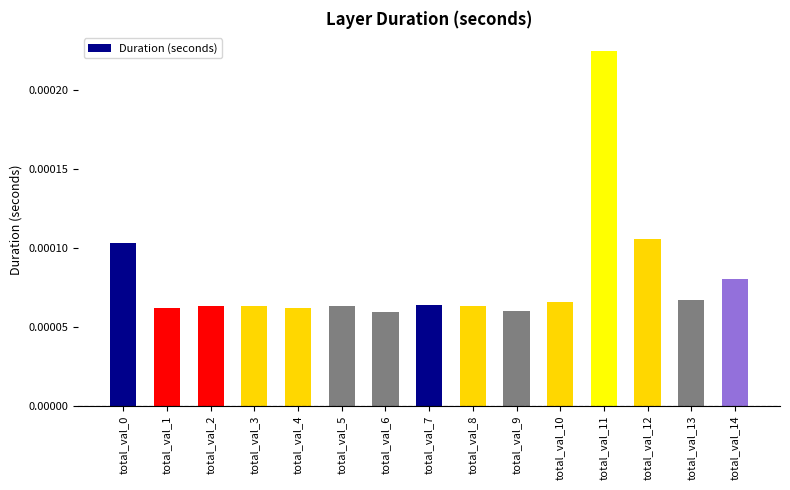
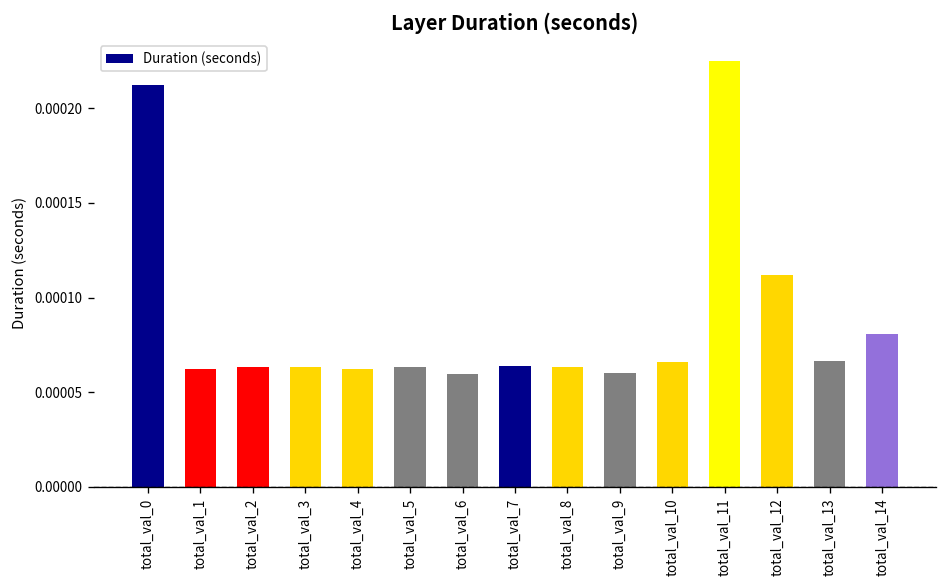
total_val_0: 0.000103 -> 0.000212
total_val_12: 0.000106 -> 0.000112
